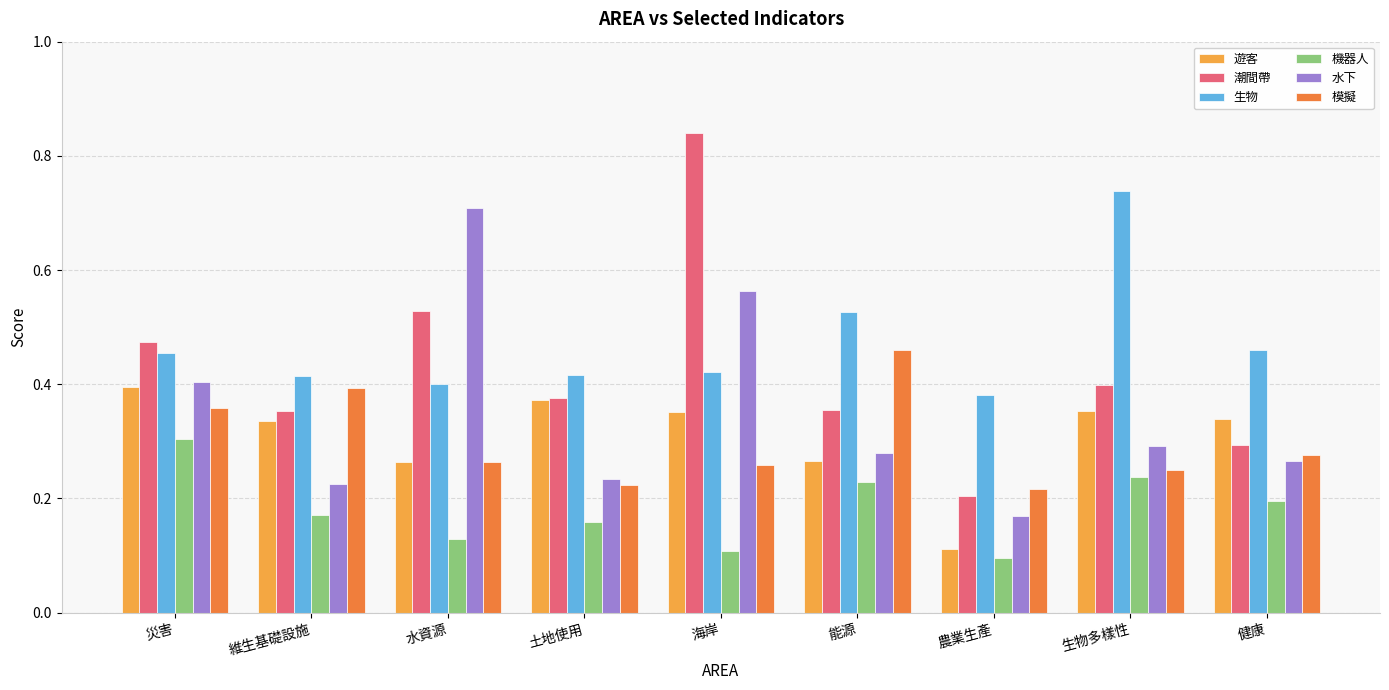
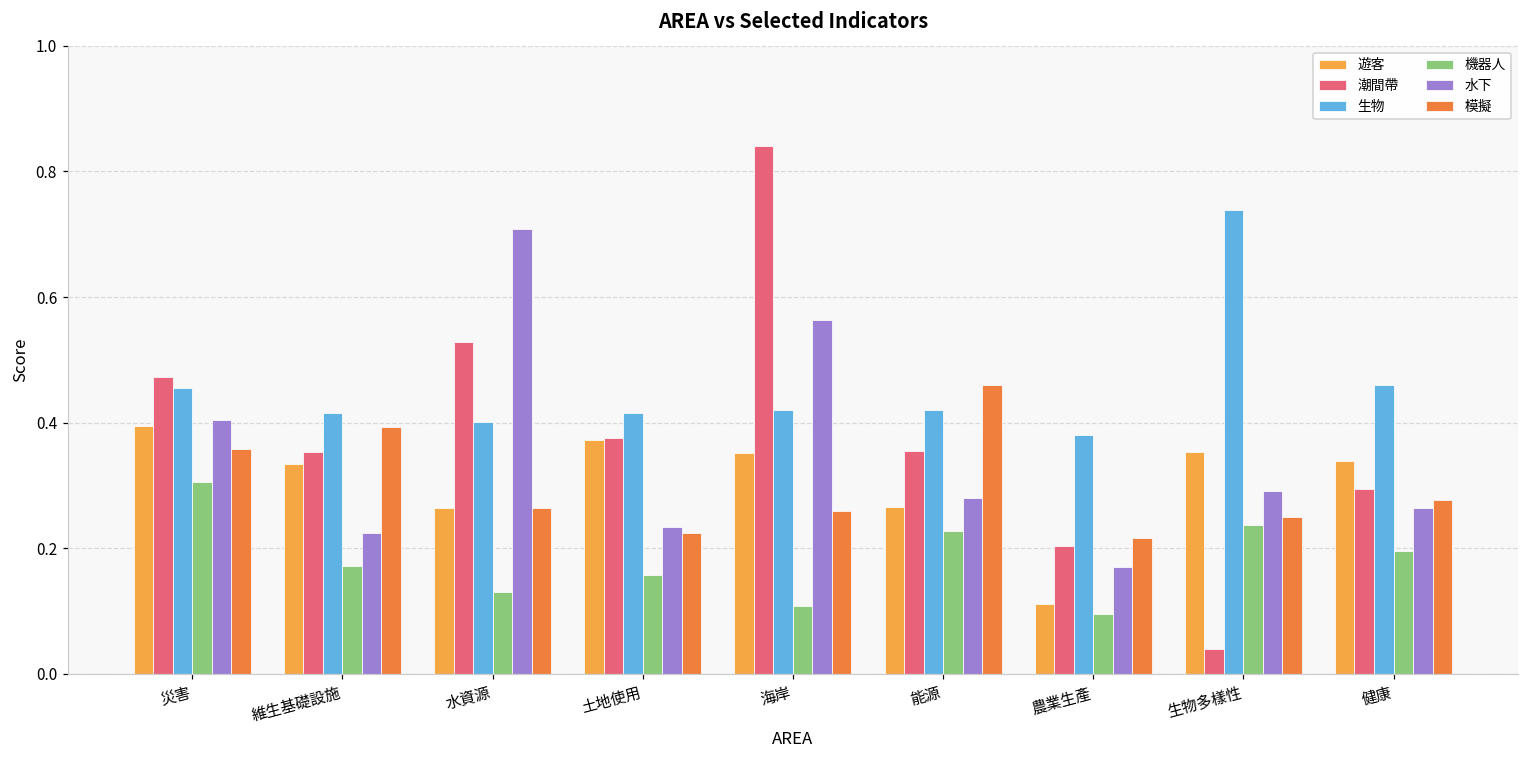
生物, 能源: 0.53 -> 0.42
潮間帶, 生物多樣性: 0.40 -> 0.04
